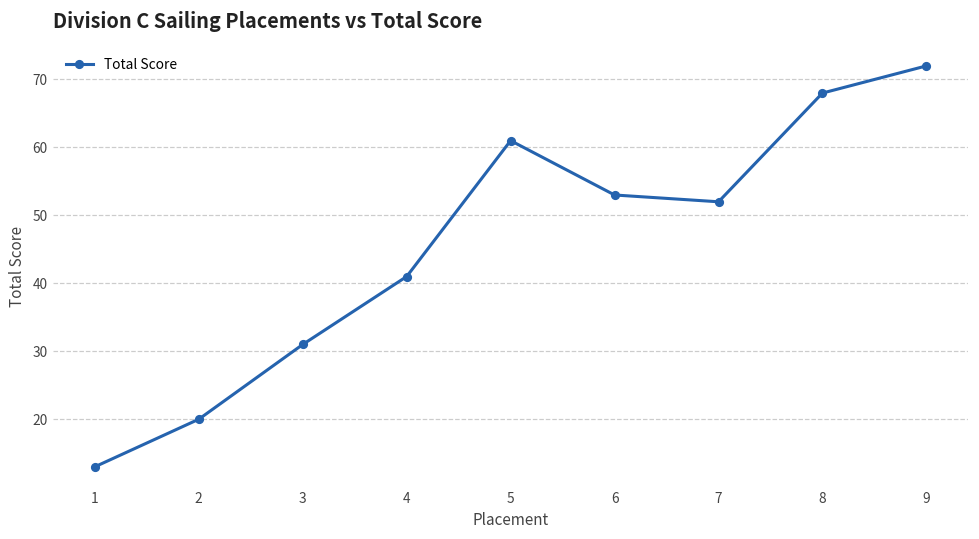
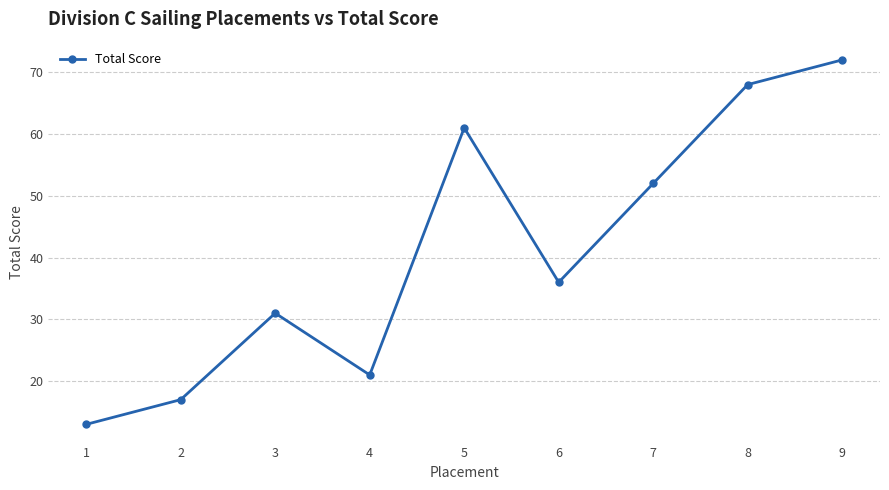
2: 20 -> 17
4: 41 -> 21
6: 53 -> 36
